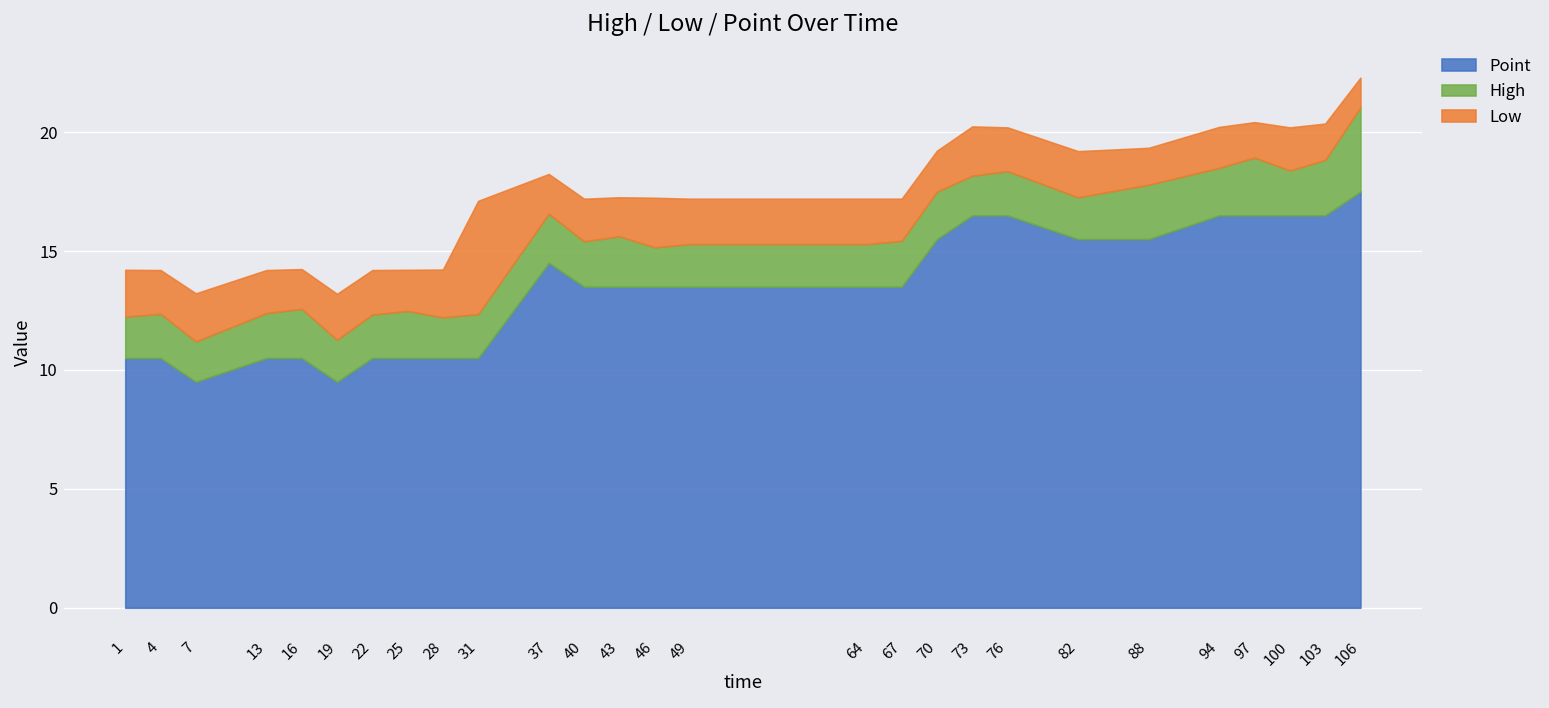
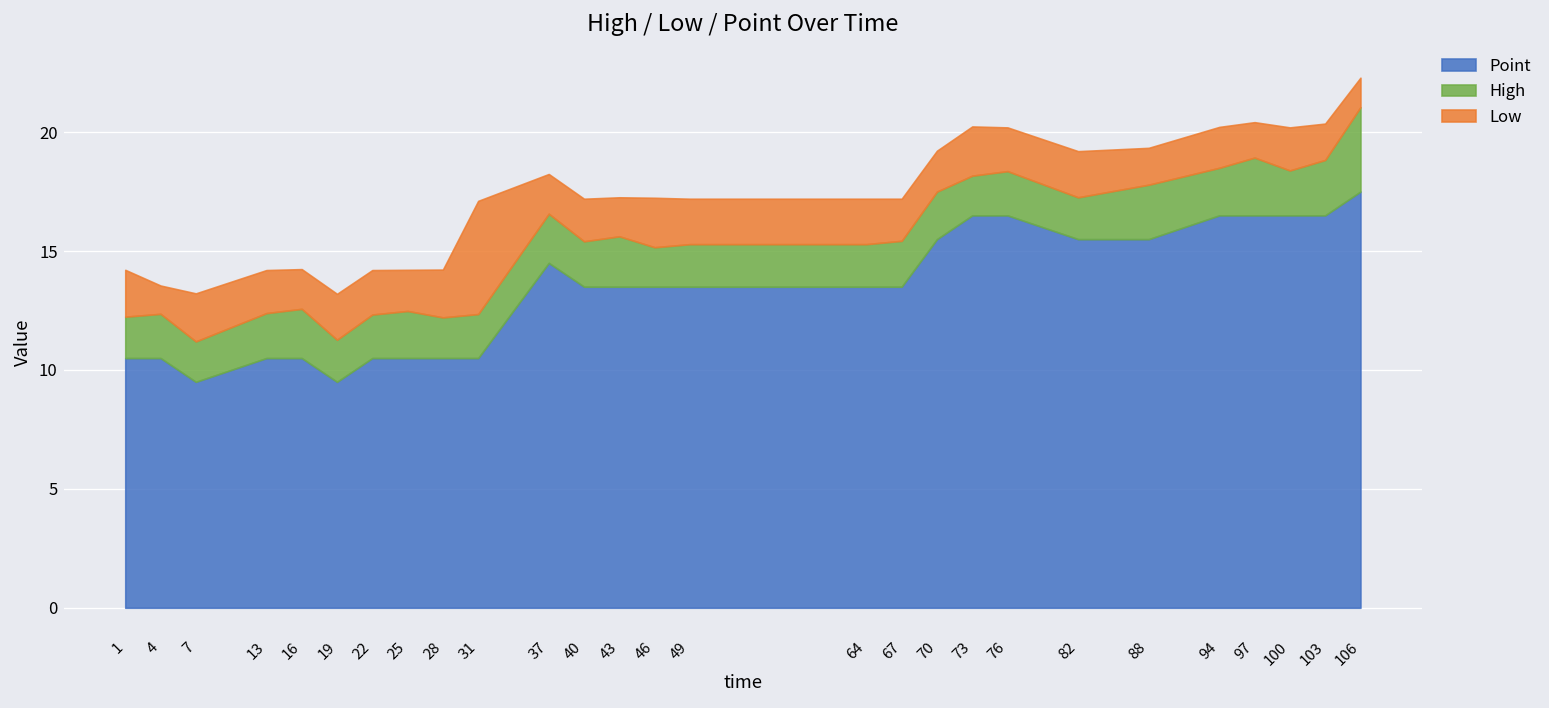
Low, 4: 1.8 -> 1.2
